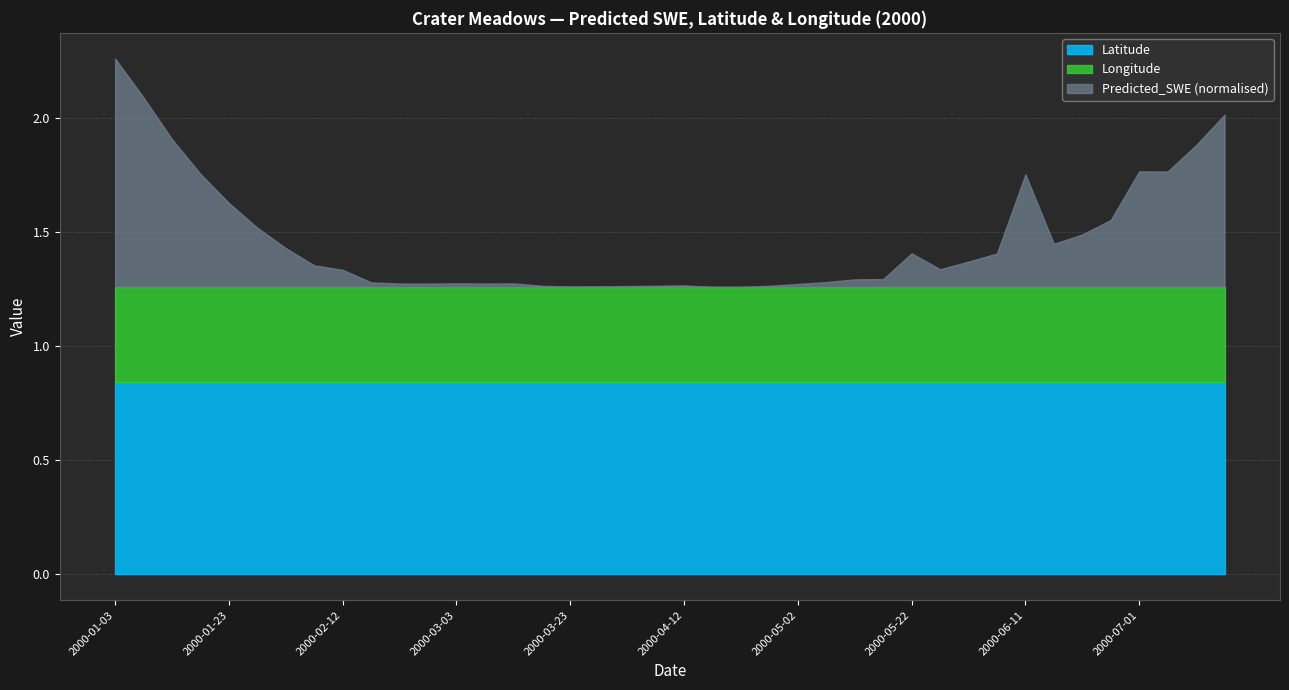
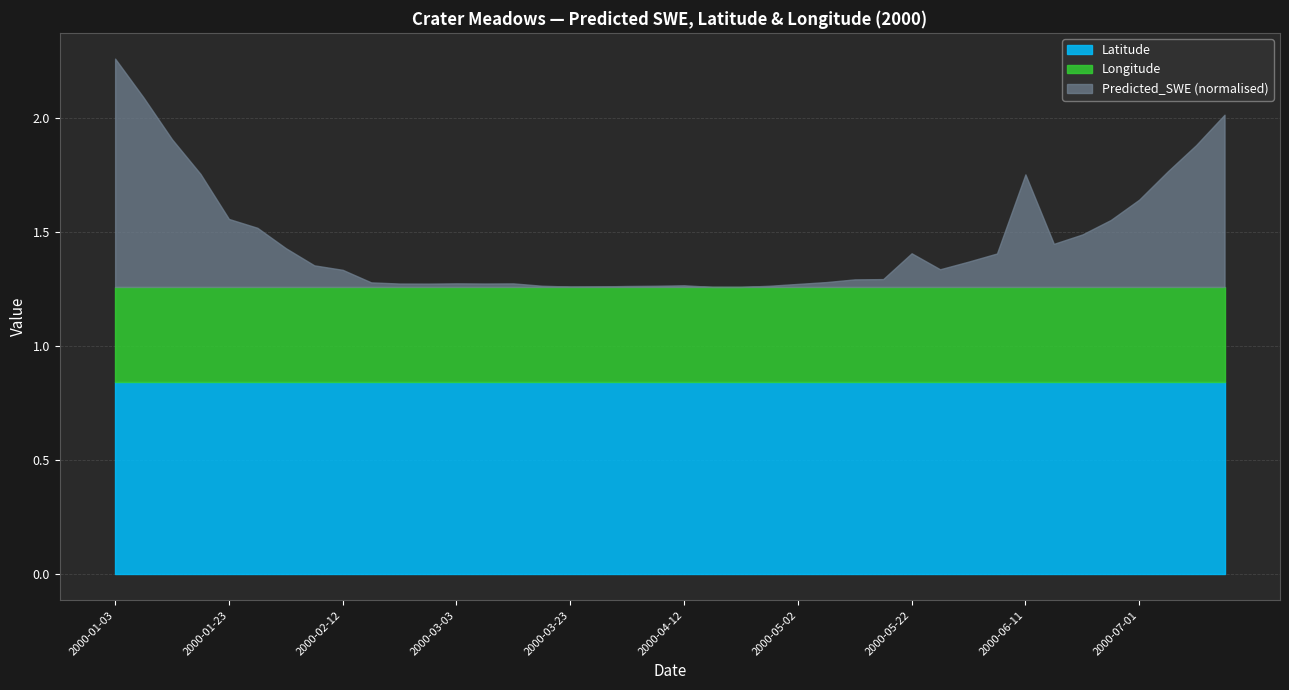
Predicted_SWE (normalised), 2000-01-23: 0.37 -> 0.30
Predicted_SWE (normalised), 2000-07-01: 0.51 -> 0.38
